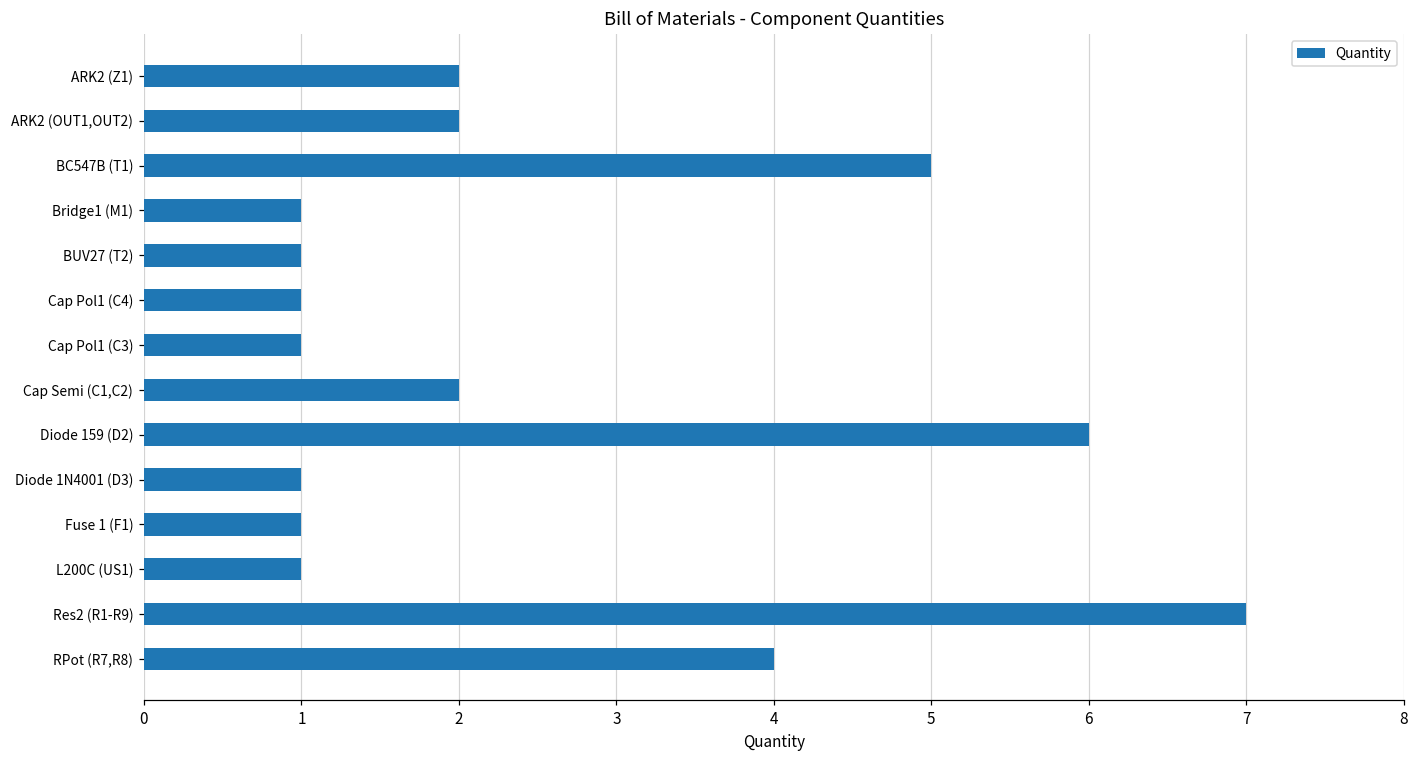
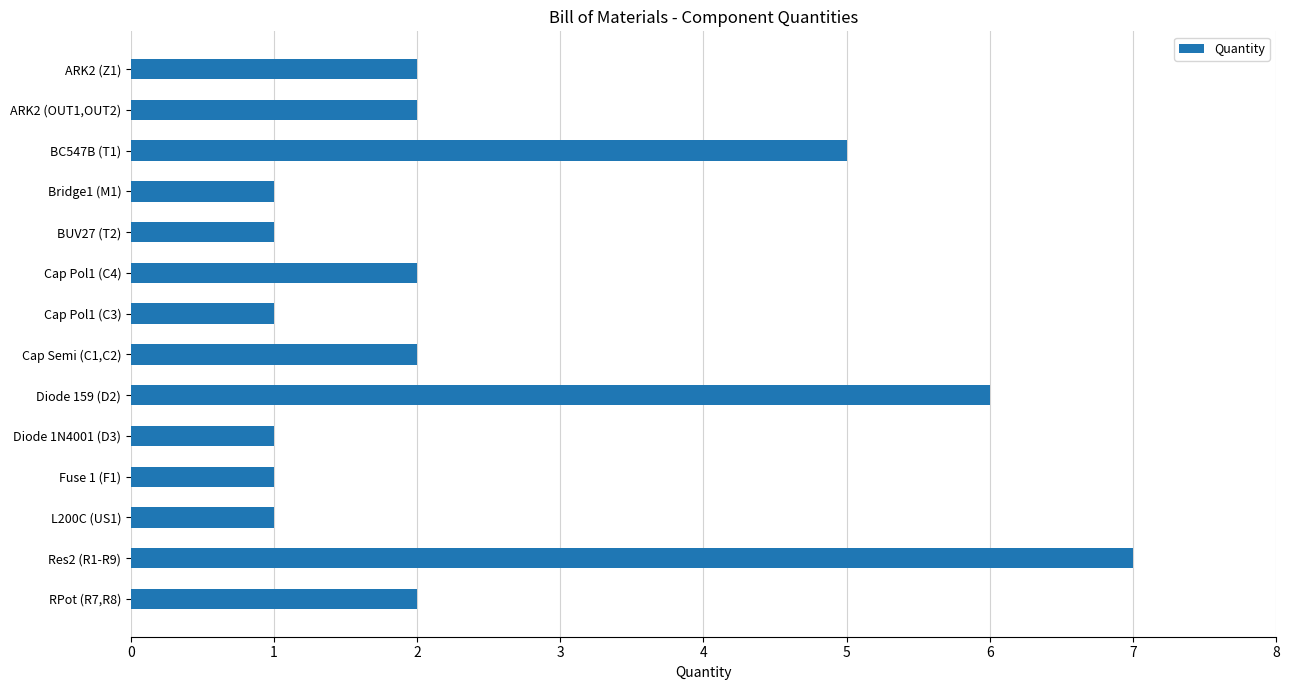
Cap Pol1 (C4): 1 -> 2
RPot (R7,R8): 4 -> 2
